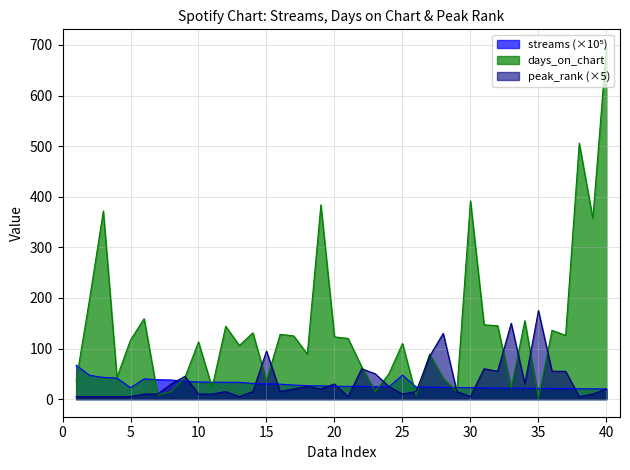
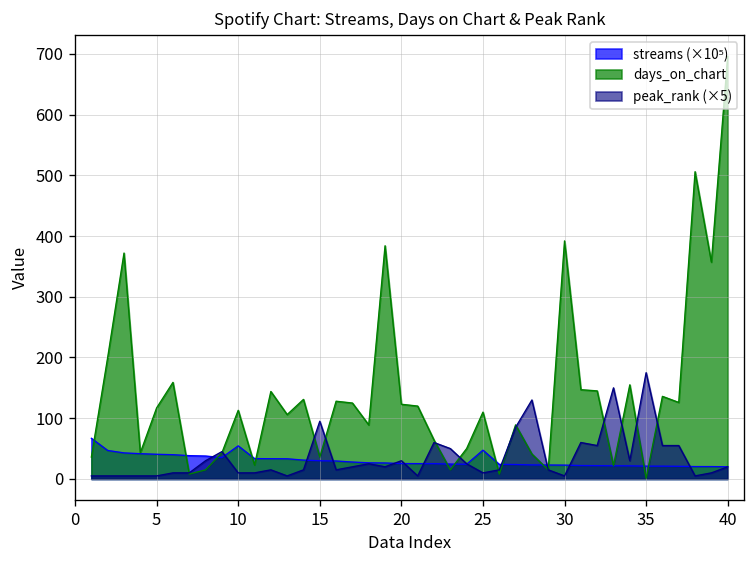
streams (×10⁵), 5: 20 -> 40
streams (×10⁵), 10: 30 -> 50
